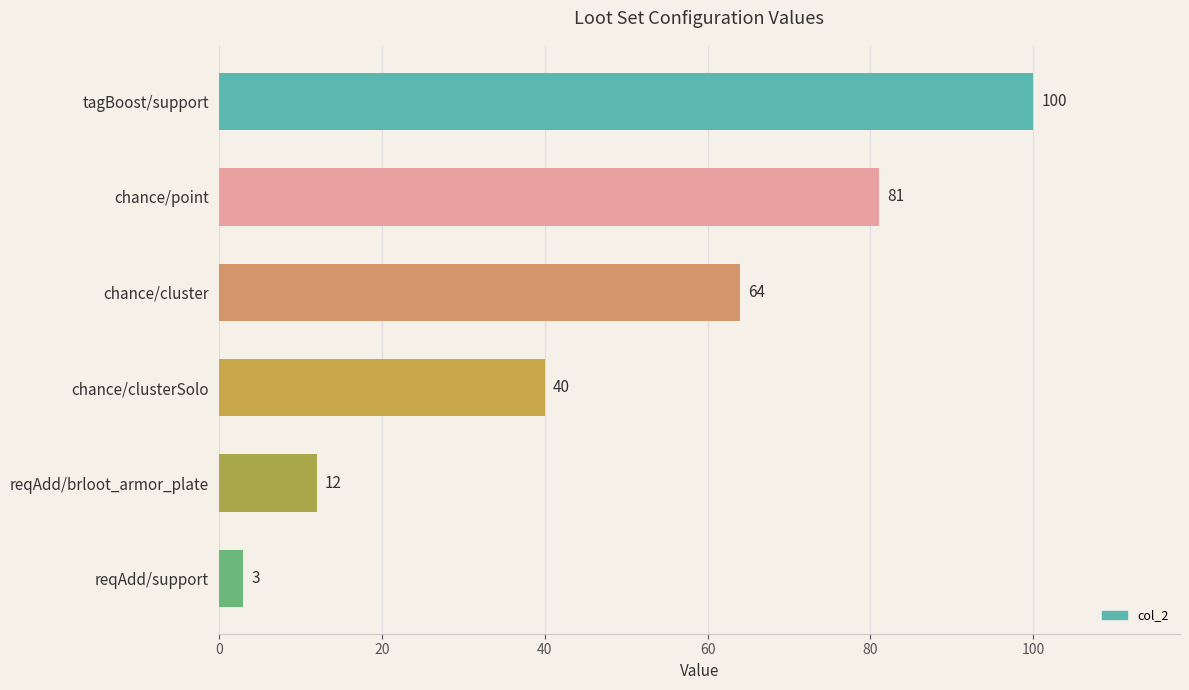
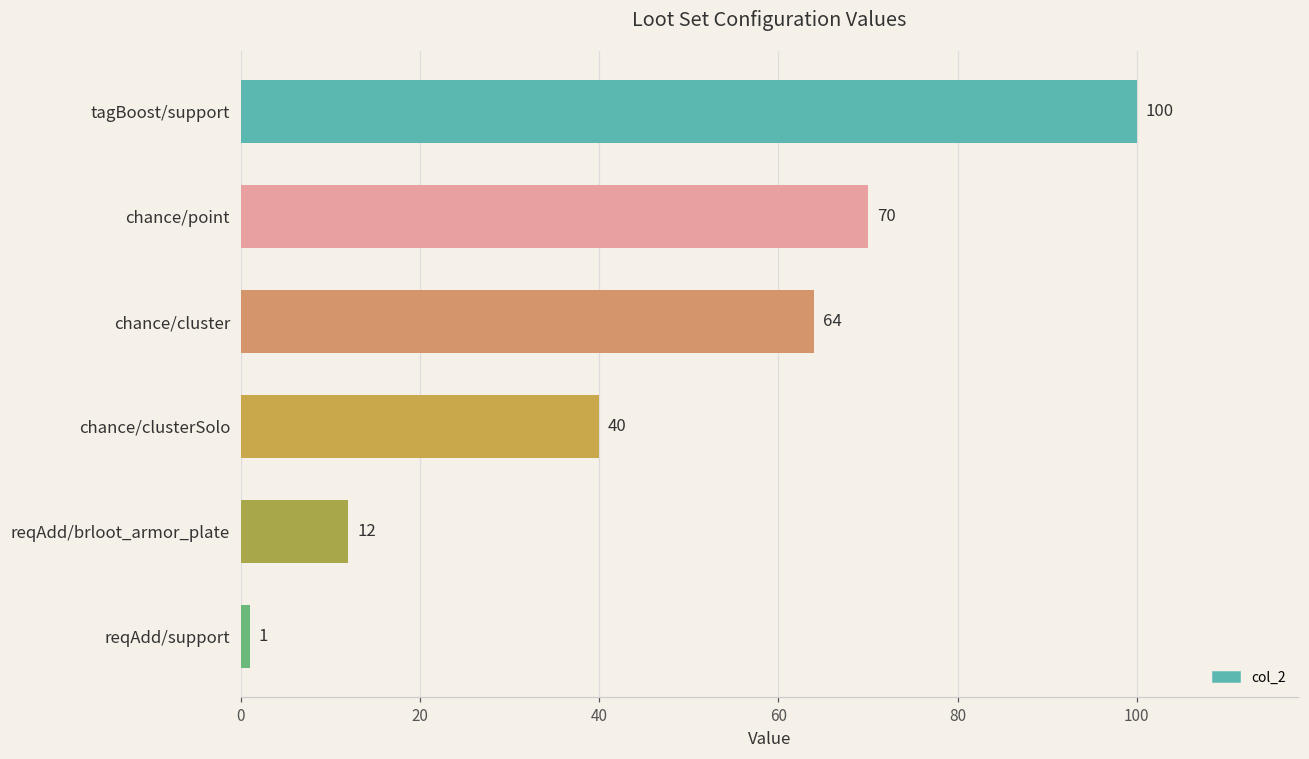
chance/point: 81 -> 70
reqAdd/support: 3 -> 1
